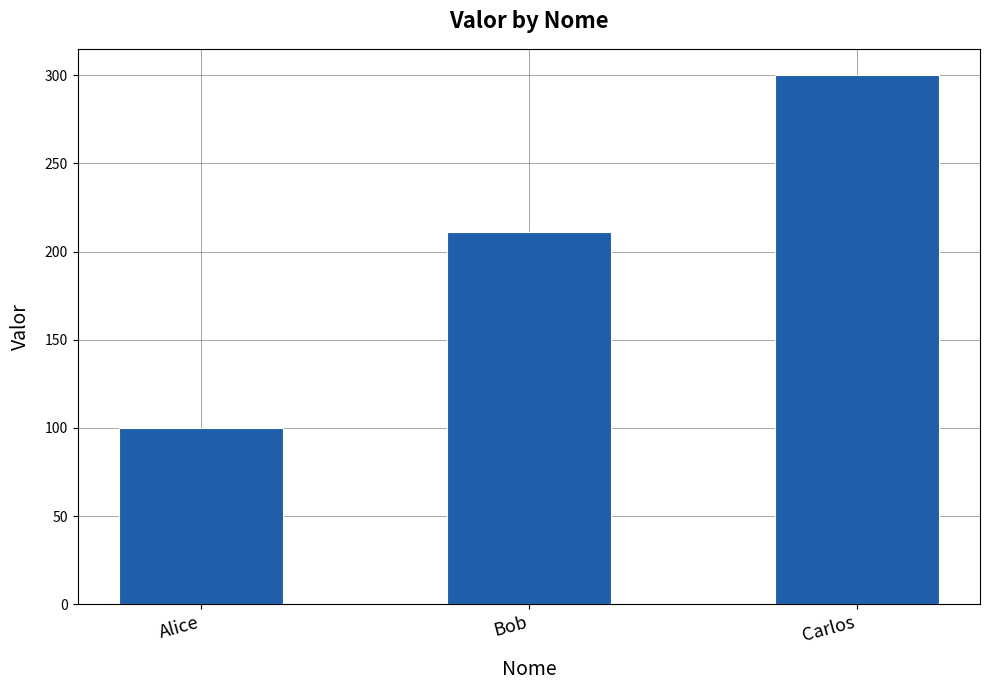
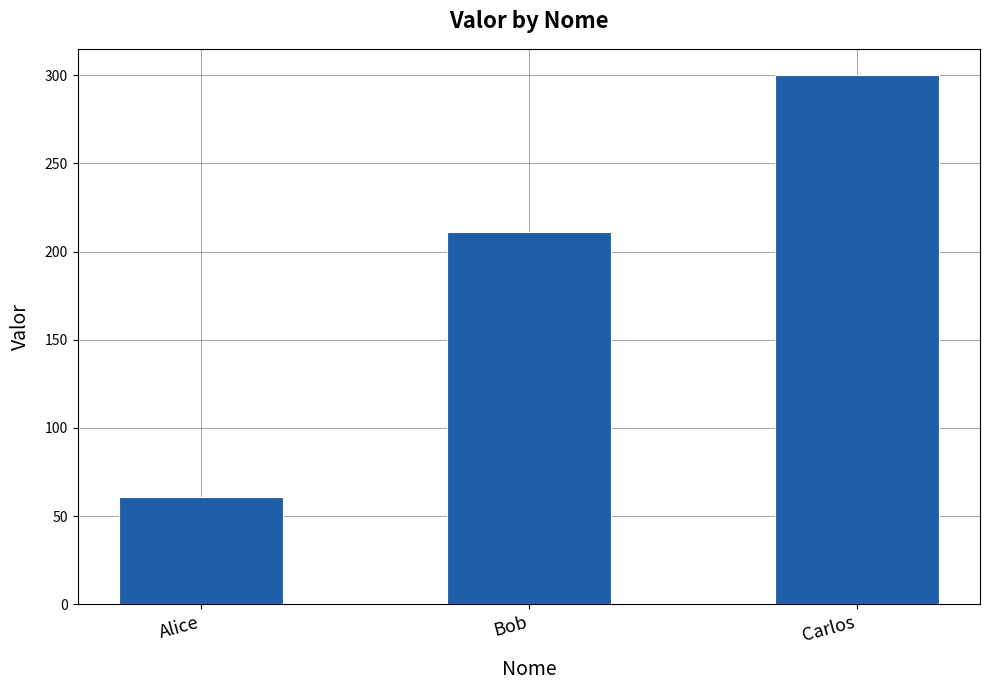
Alice: 100 -> 61
